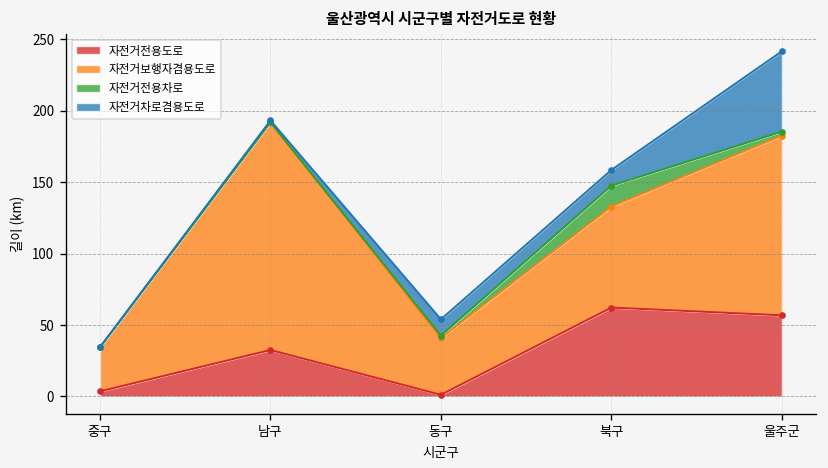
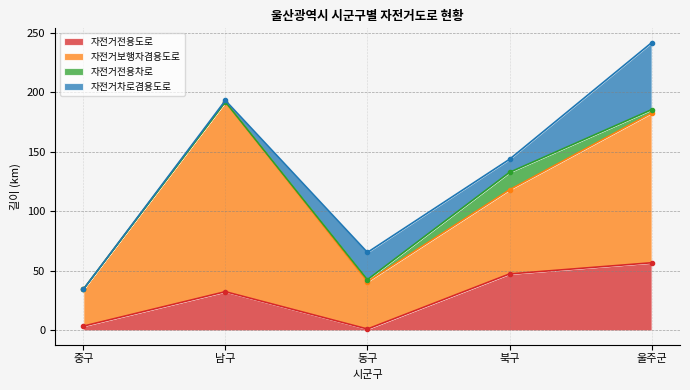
자전거차로겸용도로, 동구: 11 -> 23
자전거전용도로, 북구: 62 -> 47
